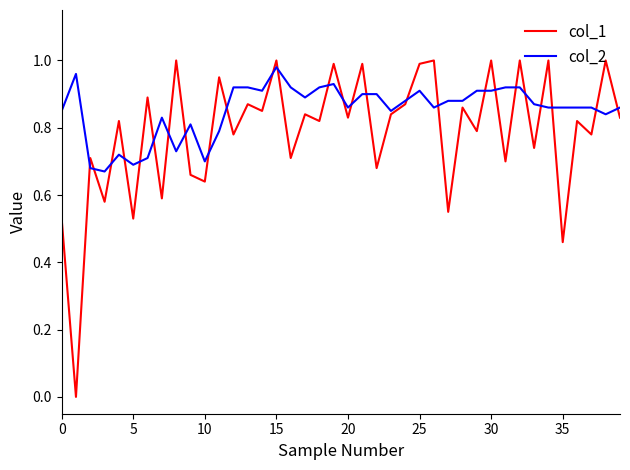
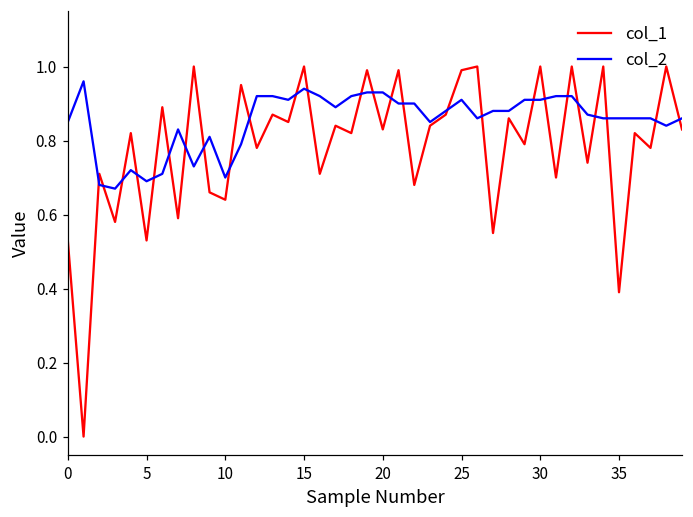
col_2, 15: 0.98 -> 0.94
col_2, 20: 0.86 -> 0.93
col_1, 35: 0.46 -> 0.39
